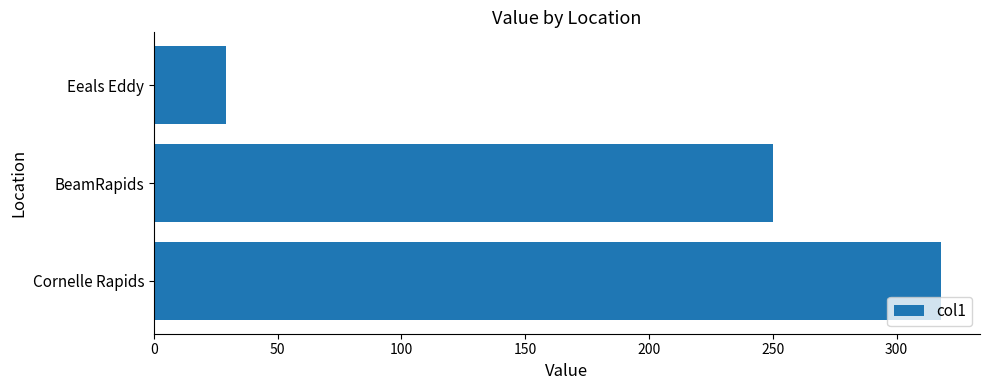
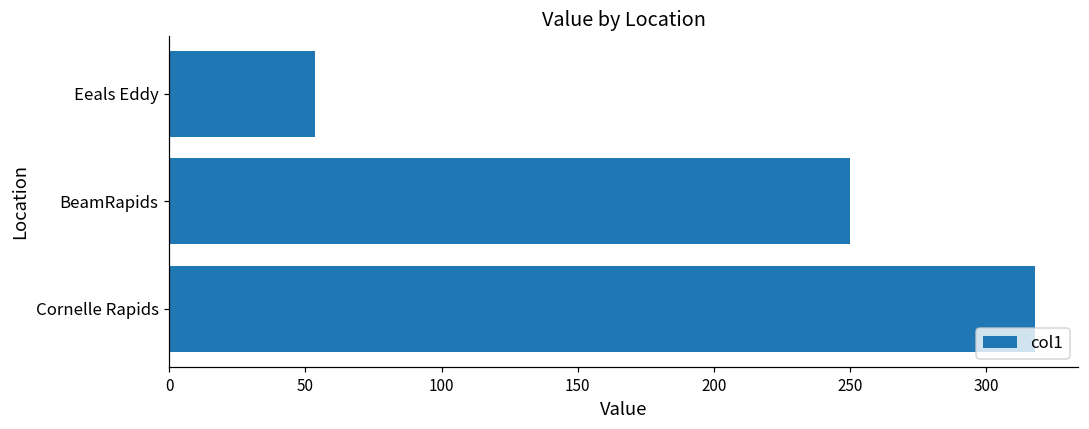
Eeals Eddy: 29 -> 54
